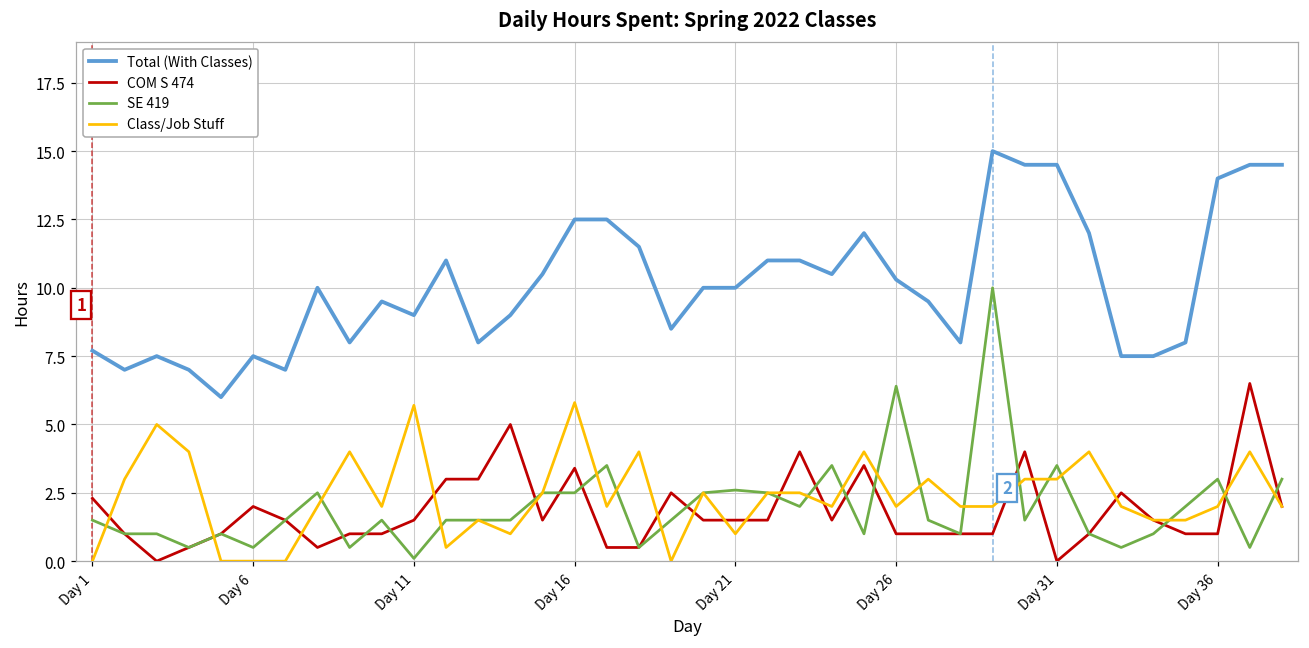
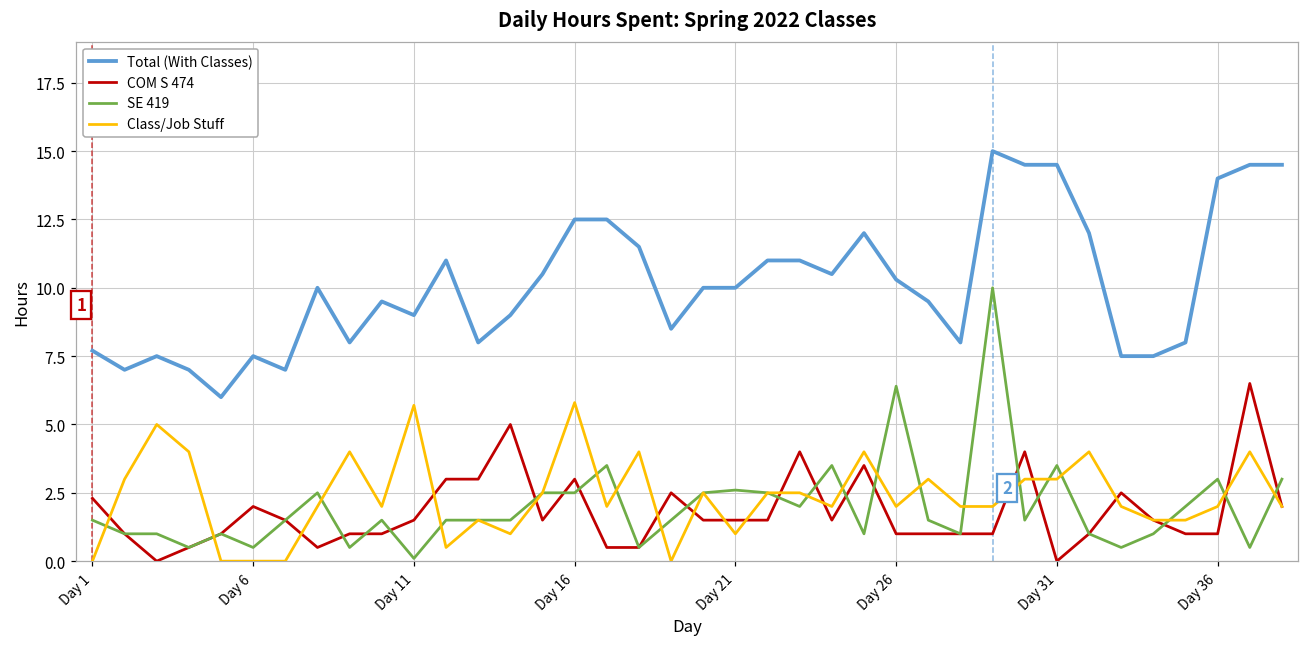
COM S 474, Day 16: 3.4 -> 3.0
